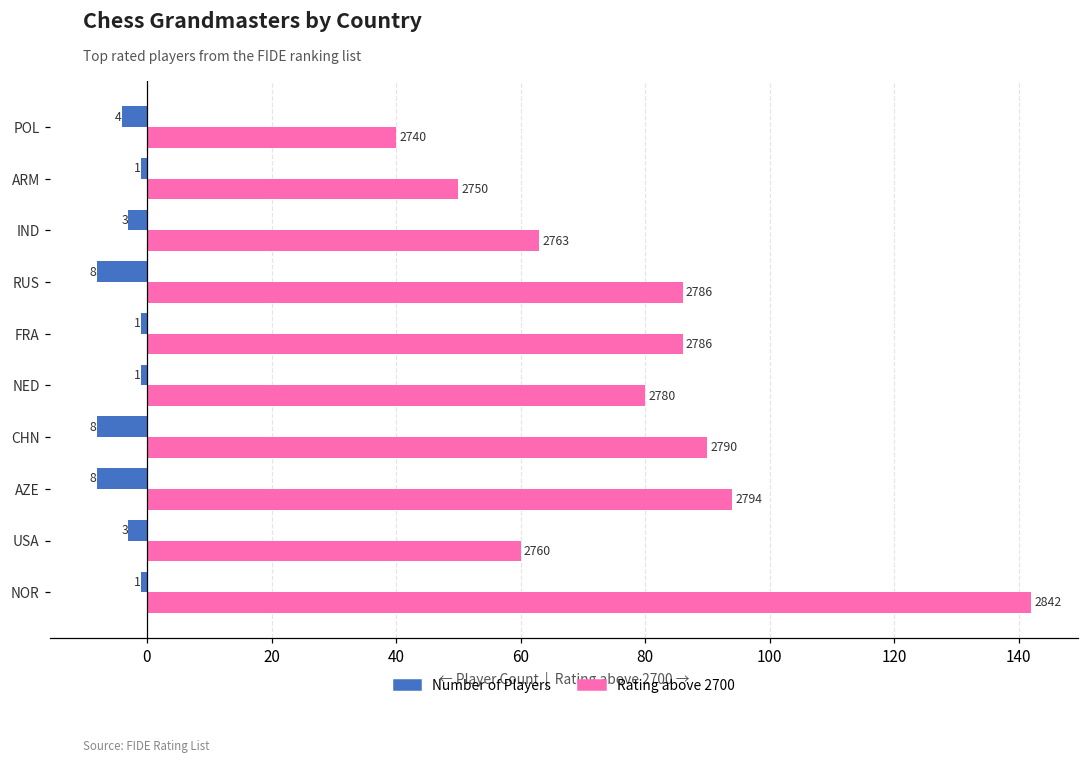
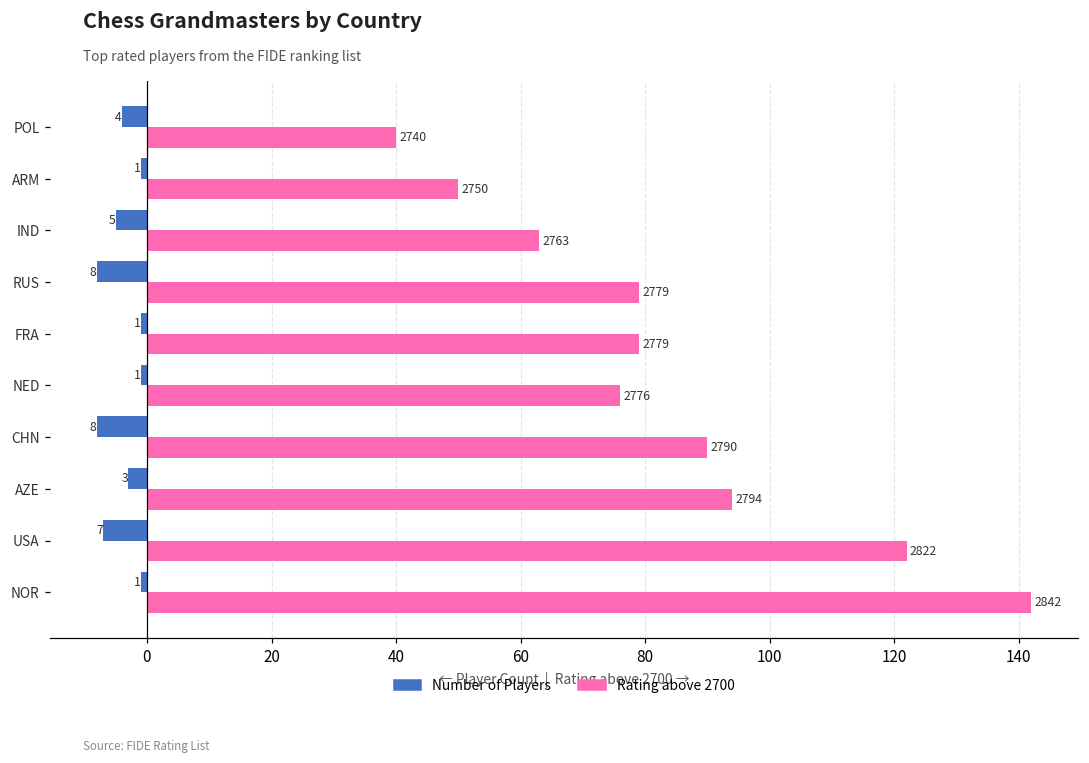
Number of Players, IND: 3 -> 5
Rating above 2700, RUS: 2786 -> 2779
Rating above 2700, FRA: 2786 -> 2779
Rating above 2700, NED: 2780 -> 2776
Number of Players, AZE: 8 -> 3
Number of Players, USA: 3 -> 7
Rating above 2700, USA: 2760 -> 2822
